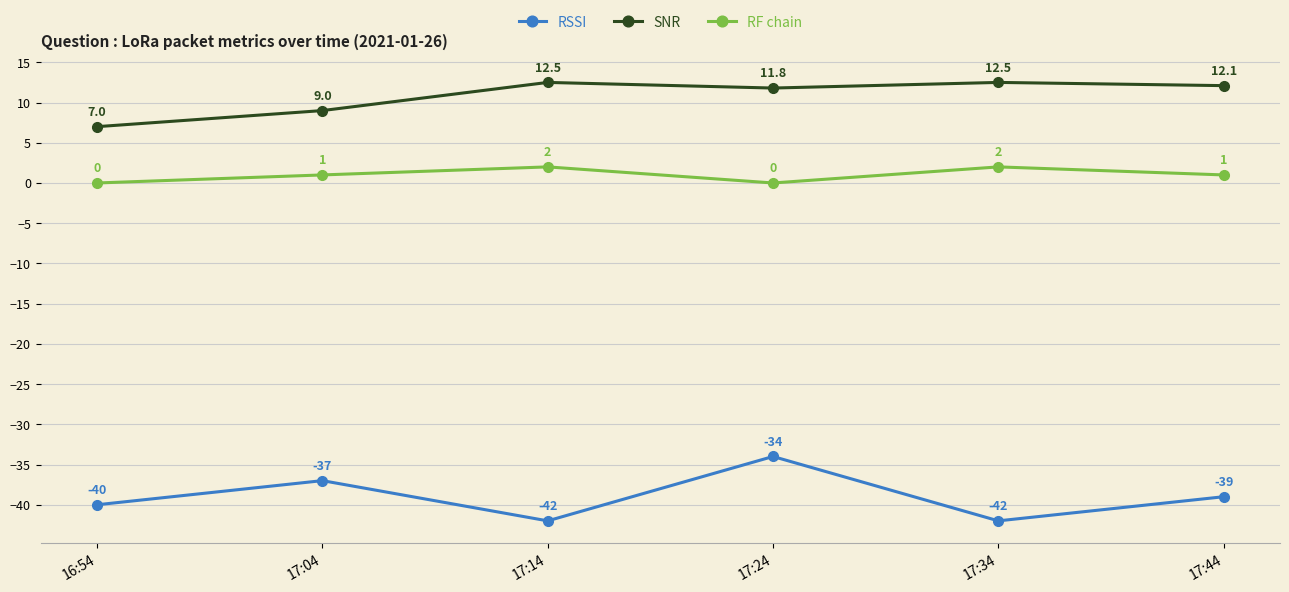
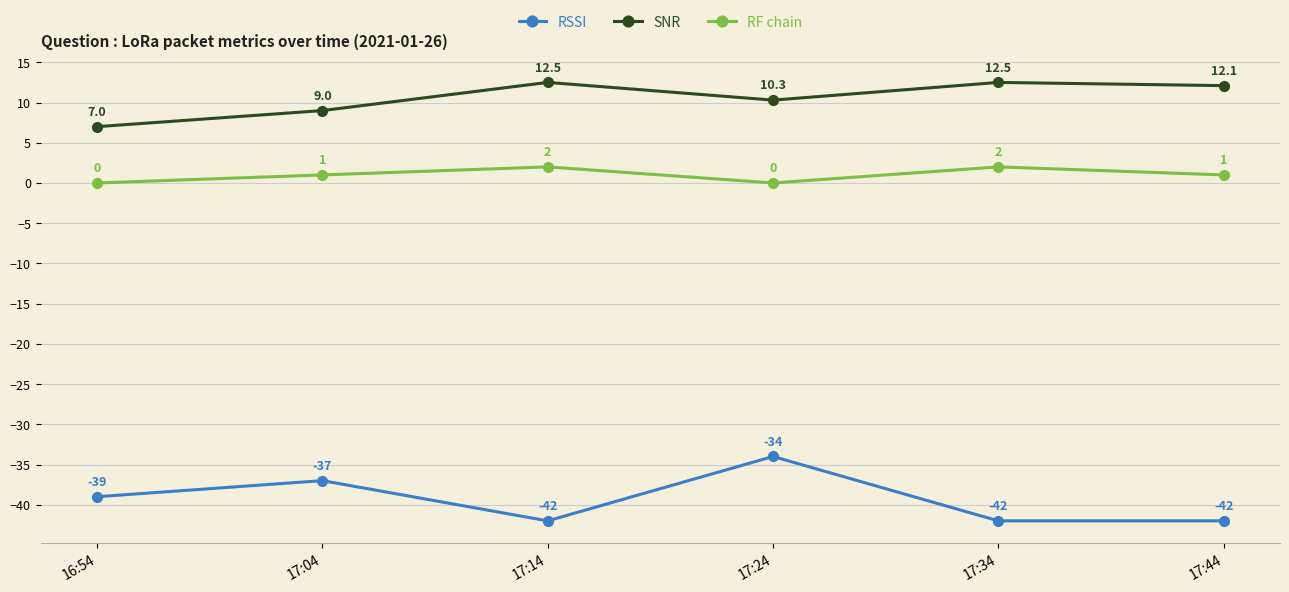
RSSI, 16:54: -40 -> -39
SNR, 17:24: 11.8 -> 10.3
RSSI, 17:44: -39 -> -42
